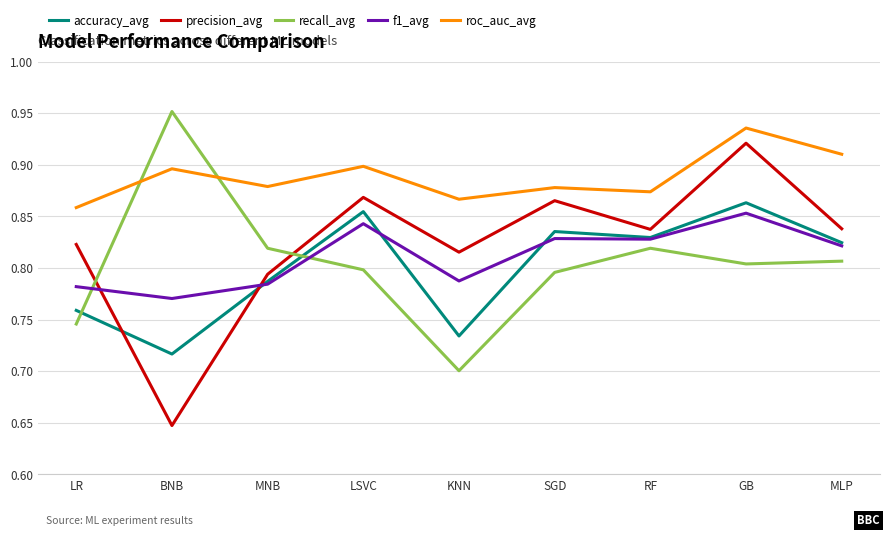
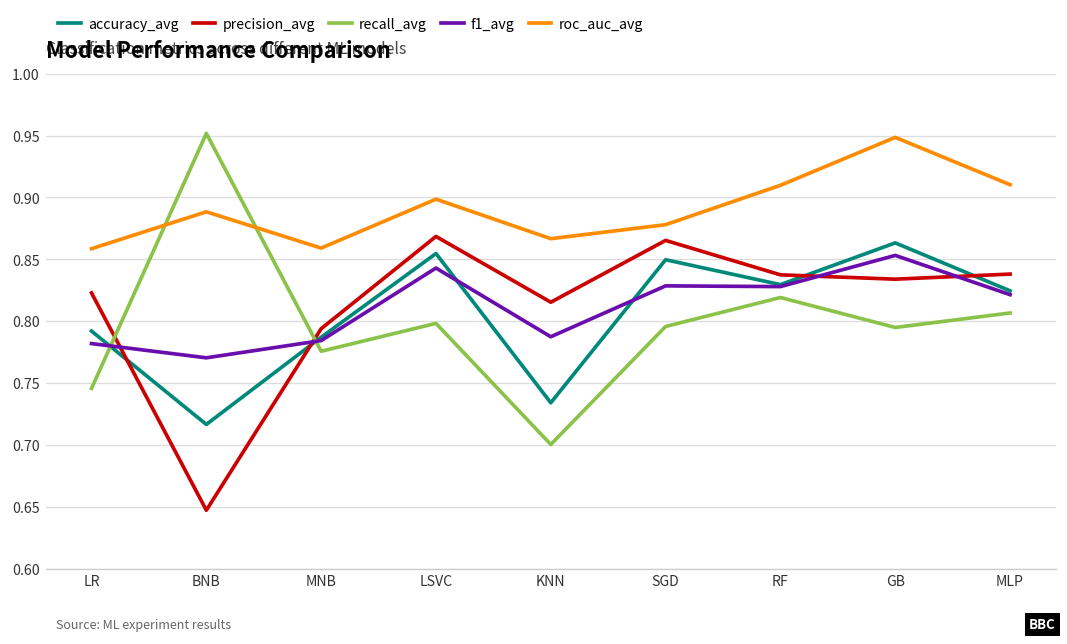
accuracy_avg, LR: 0.759 -> 0.792
roc_auc_avg, BNB: 0.896 -> 0.888
recall_avg, MNB: 0.819 -> 0.776
roc_auc_avg, MNB: 0.879 -> 0.859
accuracy_avg, SGD: 0.835 -> 0.850
roc_auc_avg, RF: 0.874 -> 0.910
precision_avg, GB: 0.921 -> 0.834
recall_avg, GB: 0.804 -> 0.795
roc_auc_avg, GB: 0.936 -> 0.949
